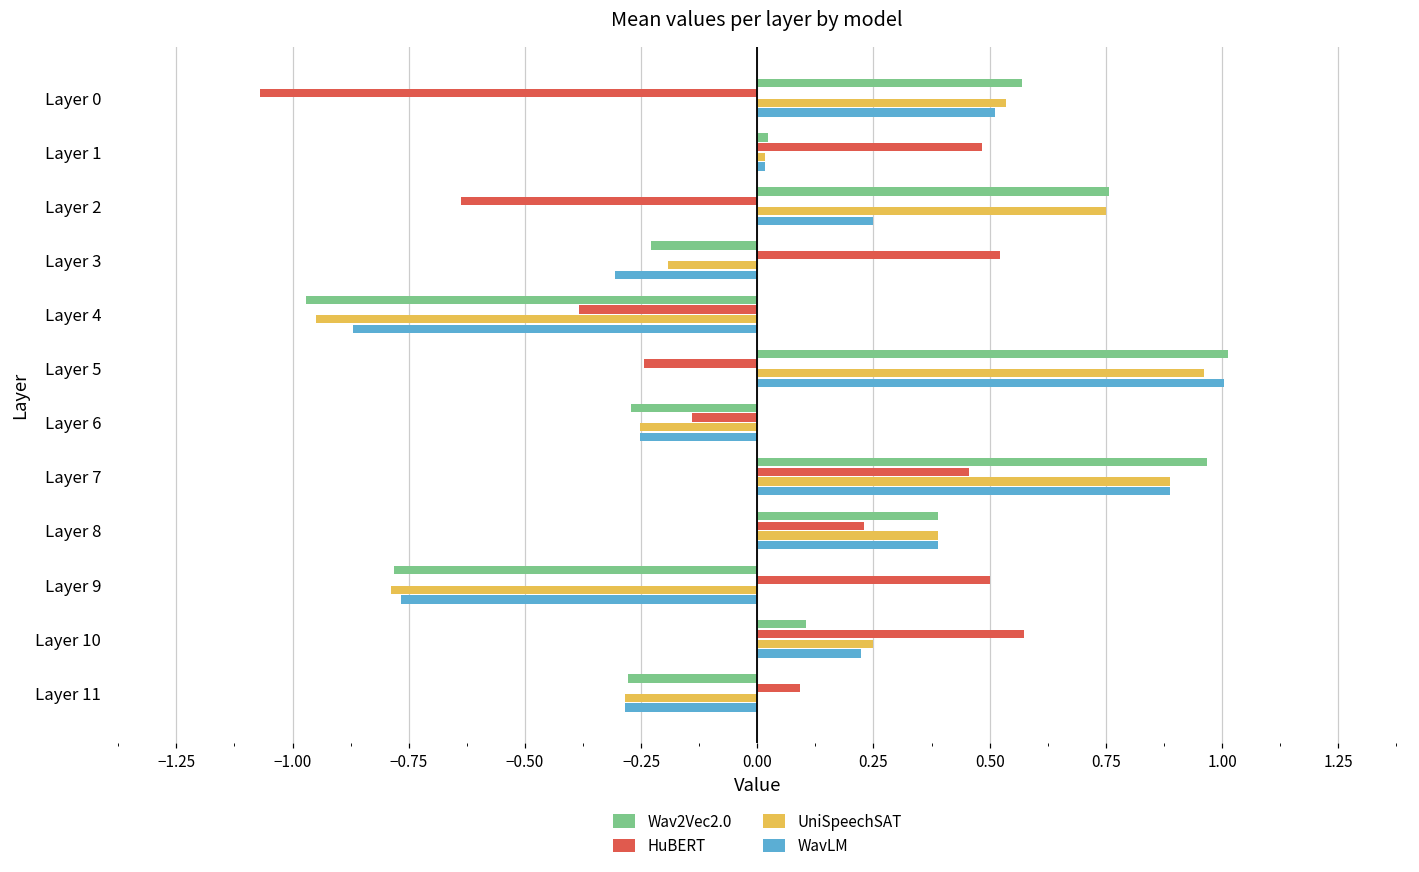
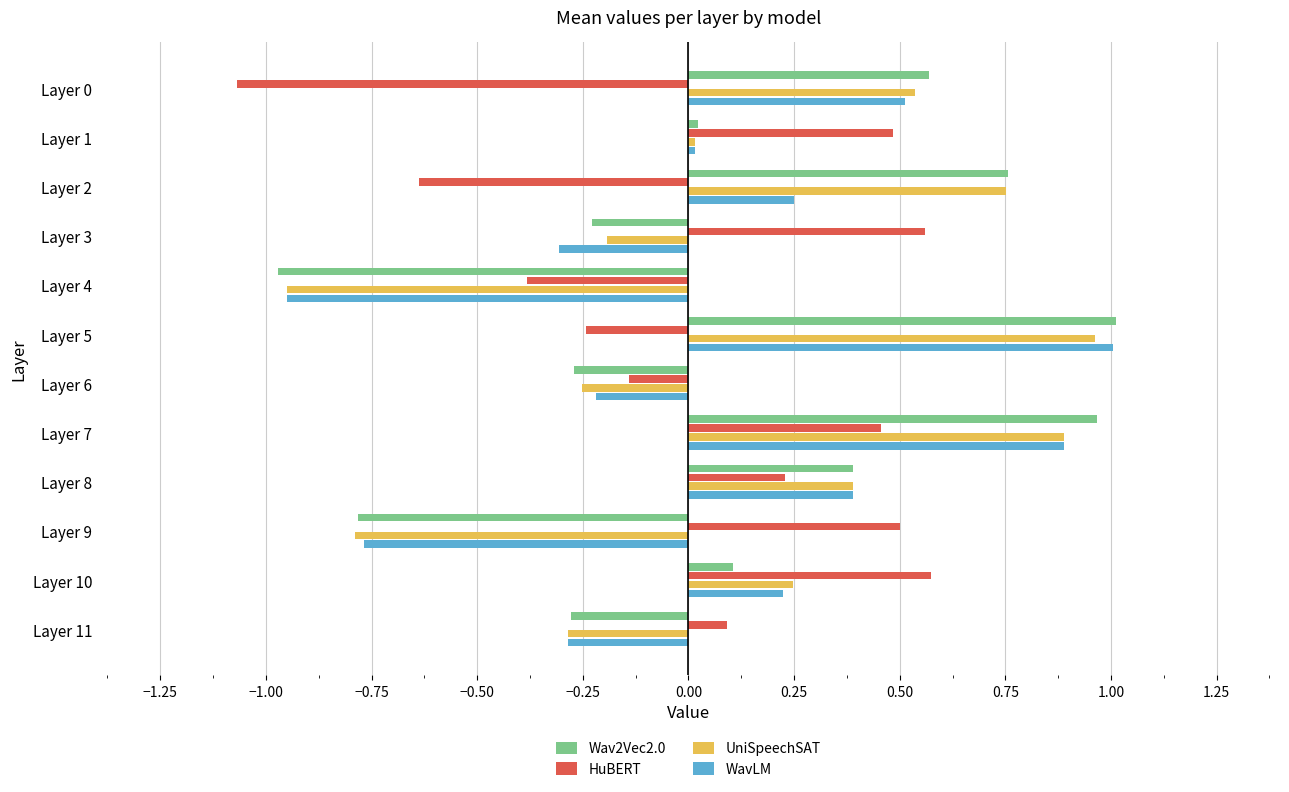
HuBERT, Layer 3: 0.52 -> 0.56
WavLM, Layer 4: -0.87 -> -0.95
WavLM, Layer 6: -0.25 -> -0.22
